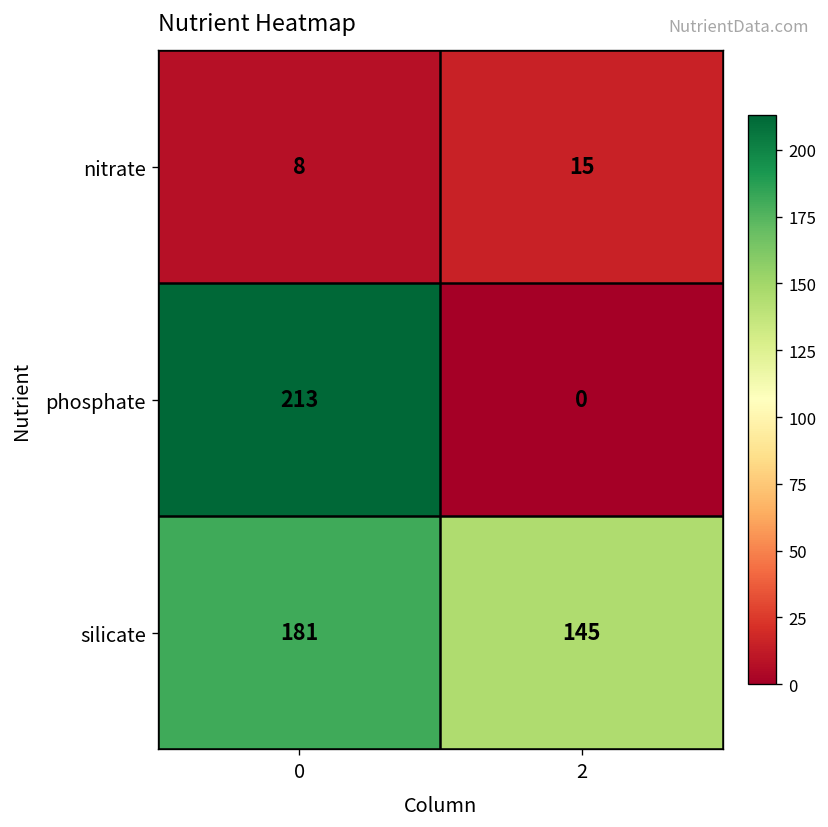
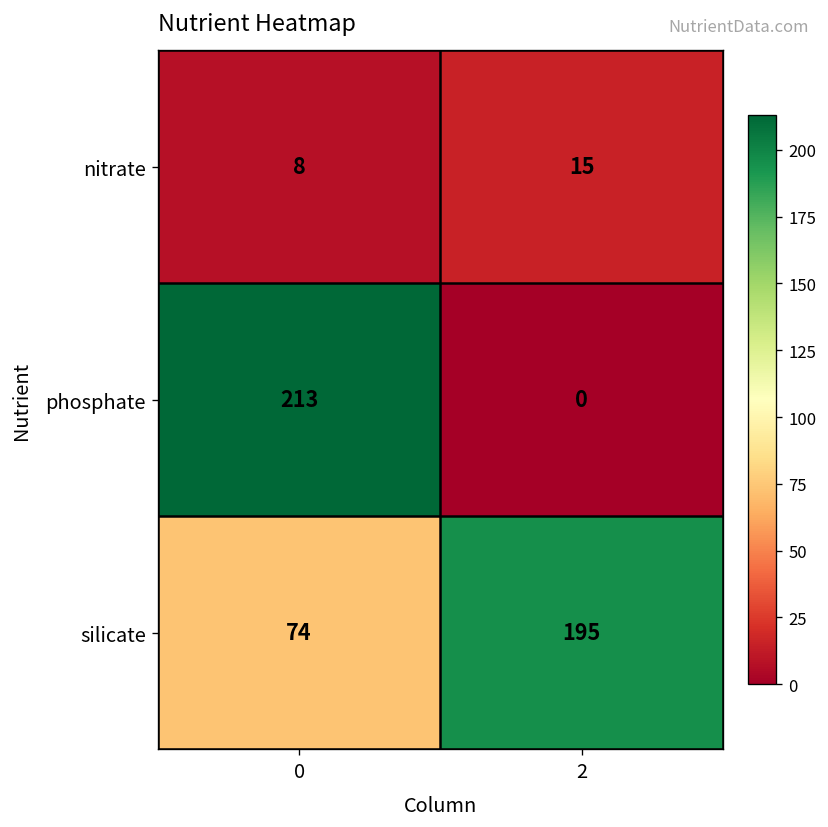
silicate, 0: 181 -> 74
silicate, 2: 145 -> 195
